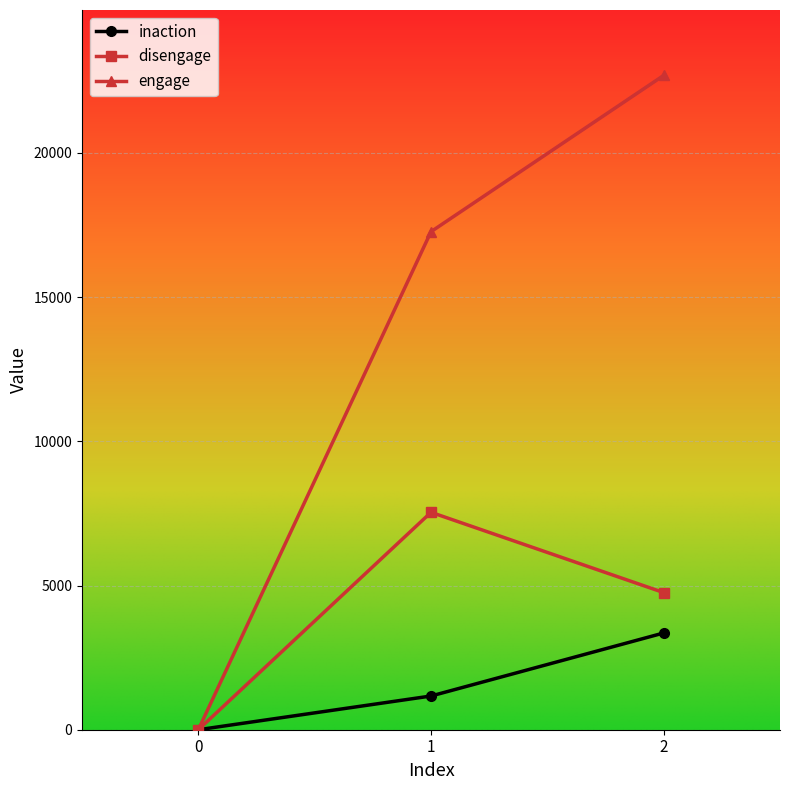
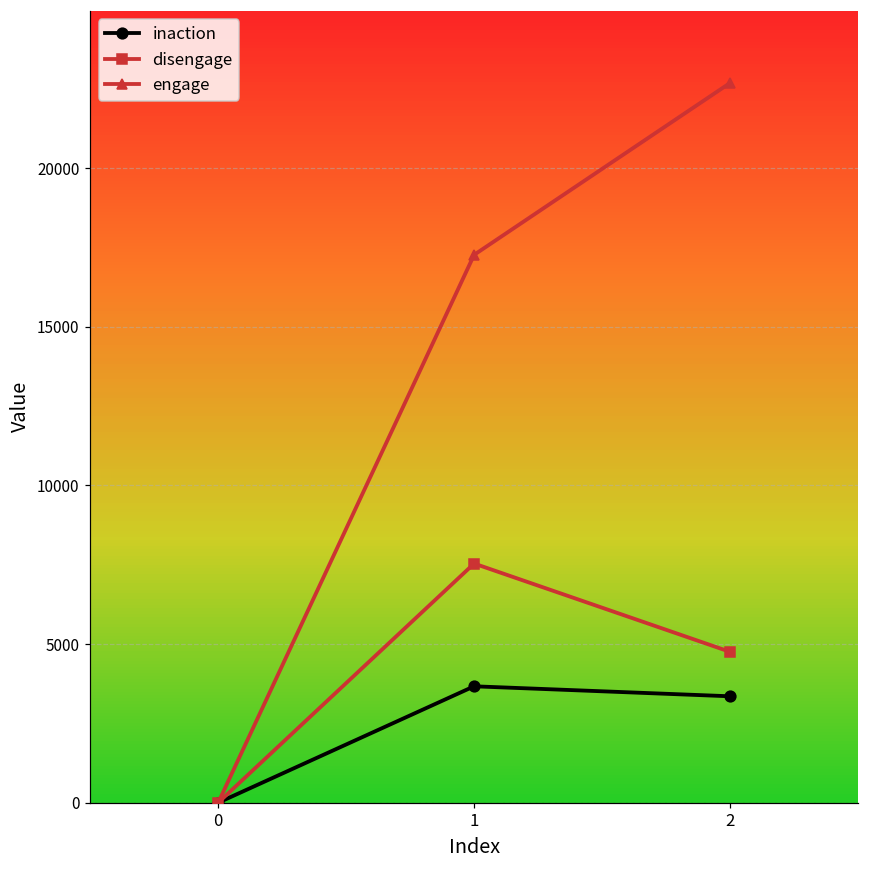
inaction, 1: 1200 -> 3700
